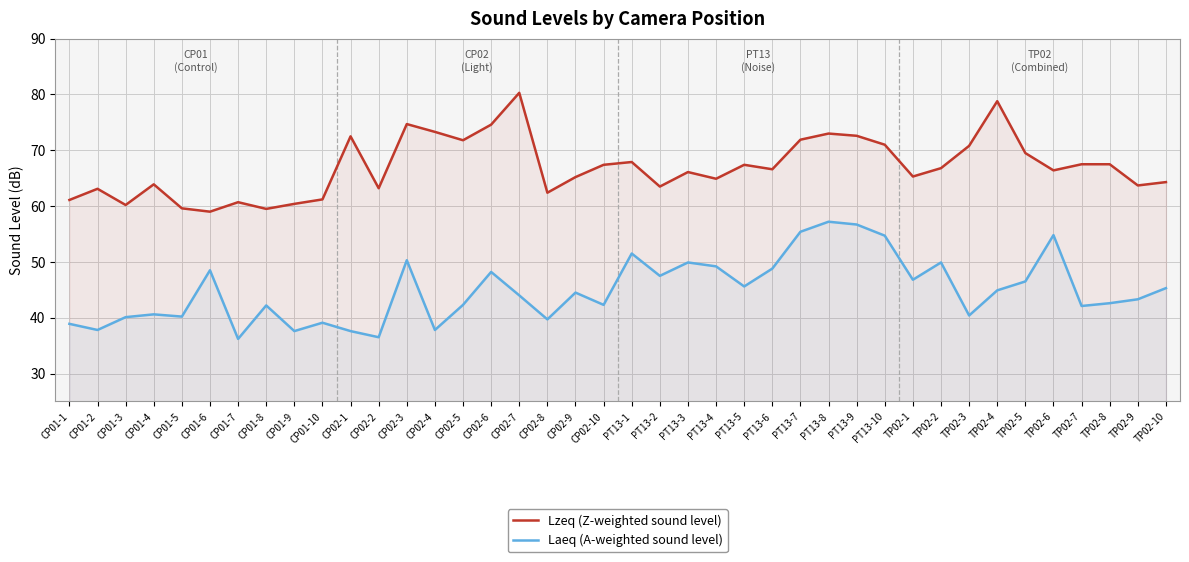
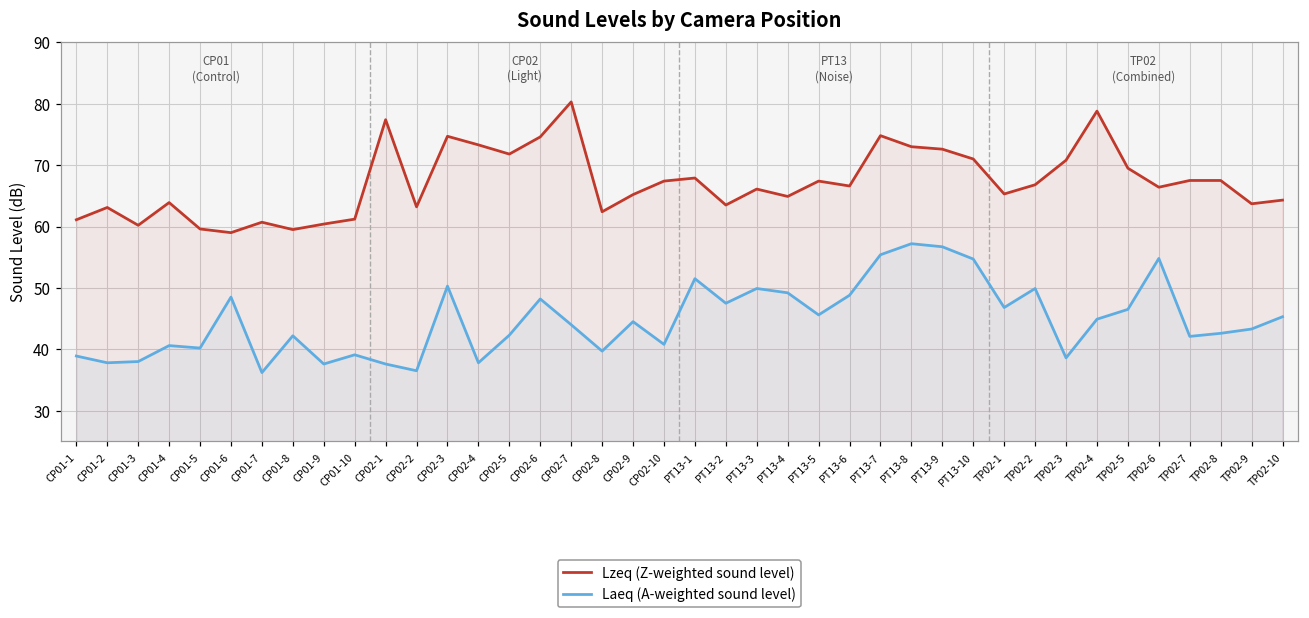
Laeq (A-weighted sound level), CP01-3: 40 -> 38
Lzeq (Z-weighted sound level), CP02-1: 73 -> 77
Laeq (A-weighted sound level), CP02-10: 42 -> 41
Lzeq (Z-weighted sound level), PT13-7: 72 -> 75
Laeq (A-weighted sound level), TP02-3: 40 -> 39
